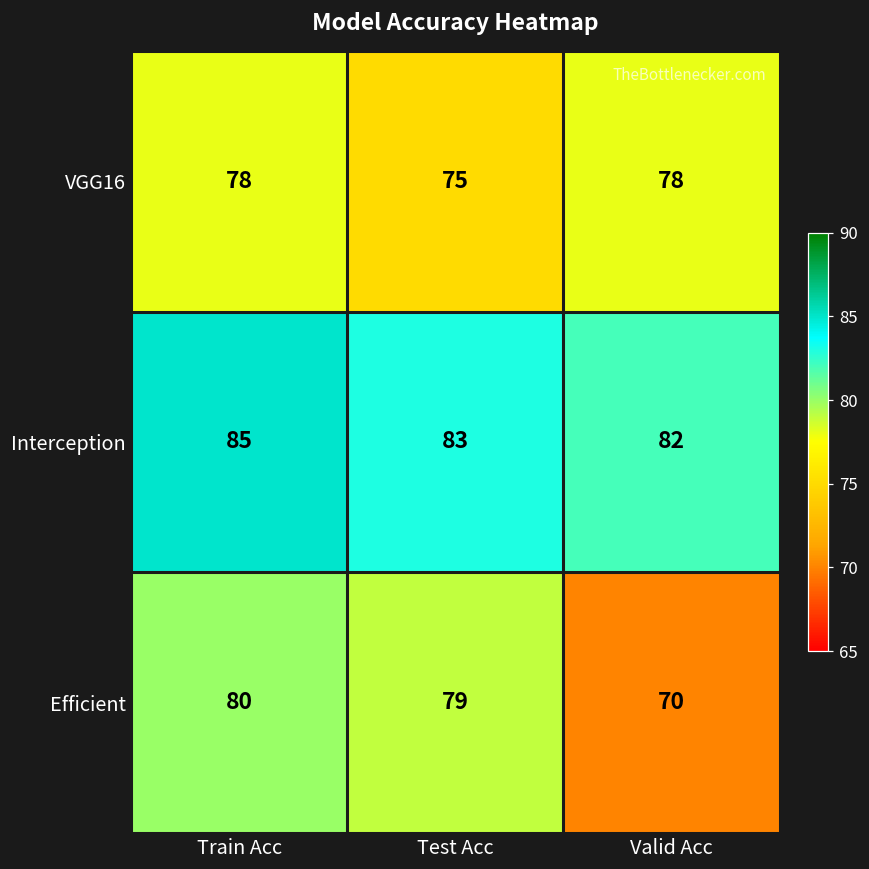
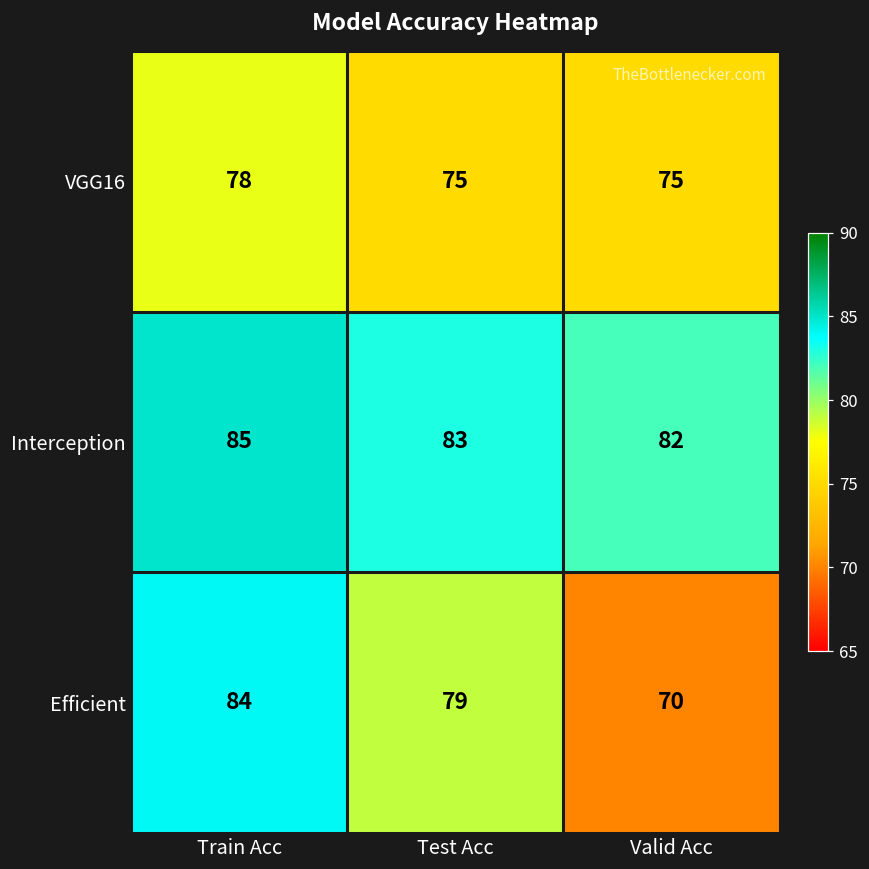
VGG16, Valid Acc: 78 -> 75
Efficient, Train Acc: 80 -> 84
